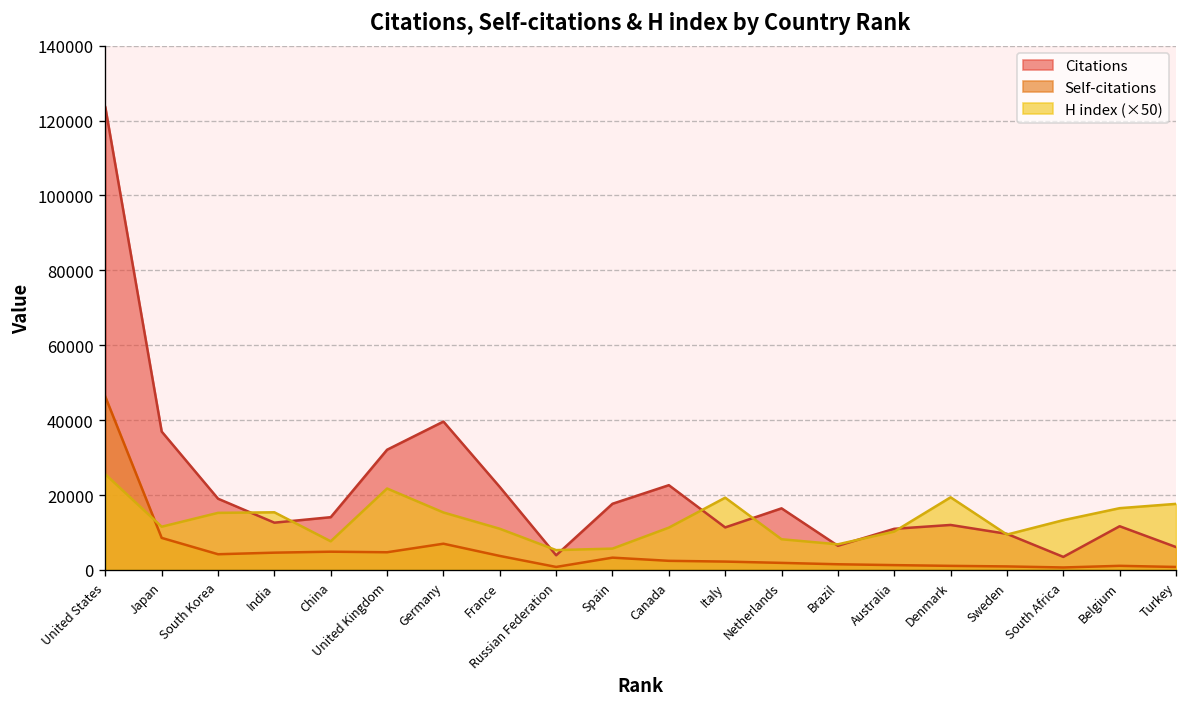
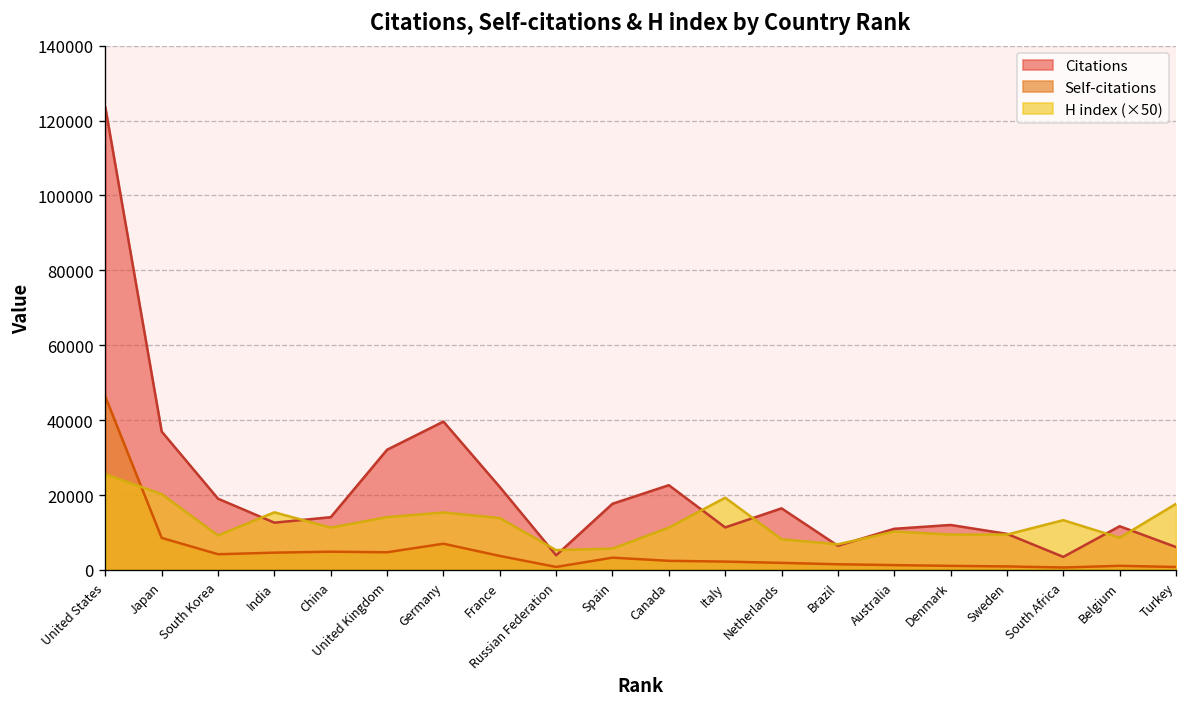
H index (×50), Japan: 12000 -> 20000
H index (×50), South Korea: 15000 -> 9000
H index (×50), China: 8000 -> 11000
H index (×50), United Kingdom: 22000 -> 14000
H index (×50), France: 11000 -> 14000
H index (×50), Denmark: 19000 -> 9000
H index (×50), Belgium: 17000 -> 9000
